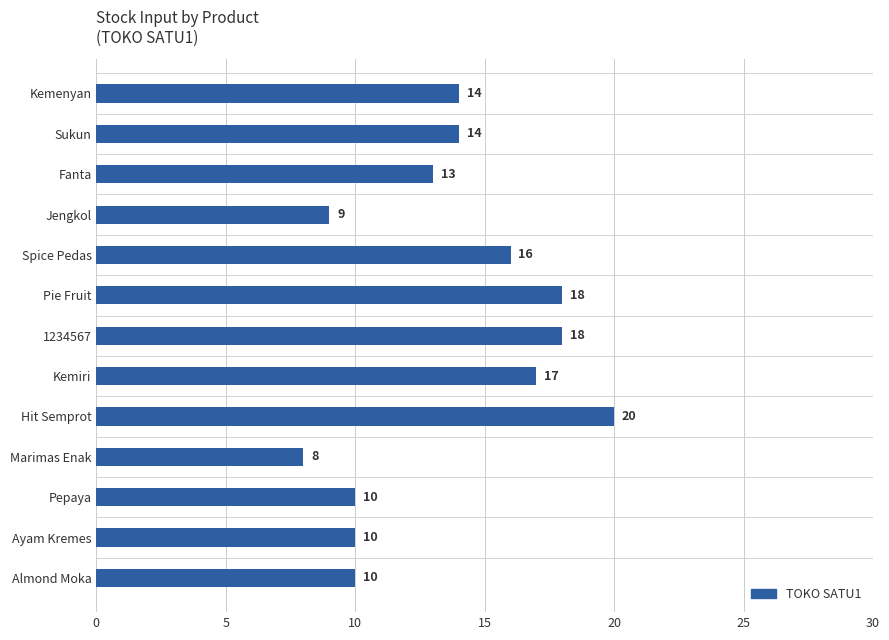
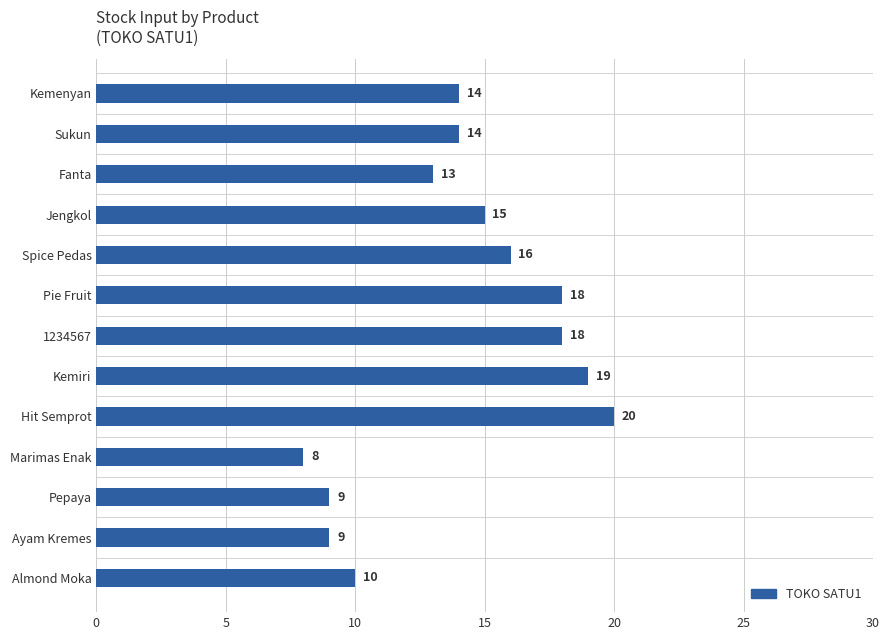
Jengkol: 9 -> 15
Kemiri: 17 -> 19
Pepaya: 10 -> 9
Ayam Kremes: 10 -> 9
